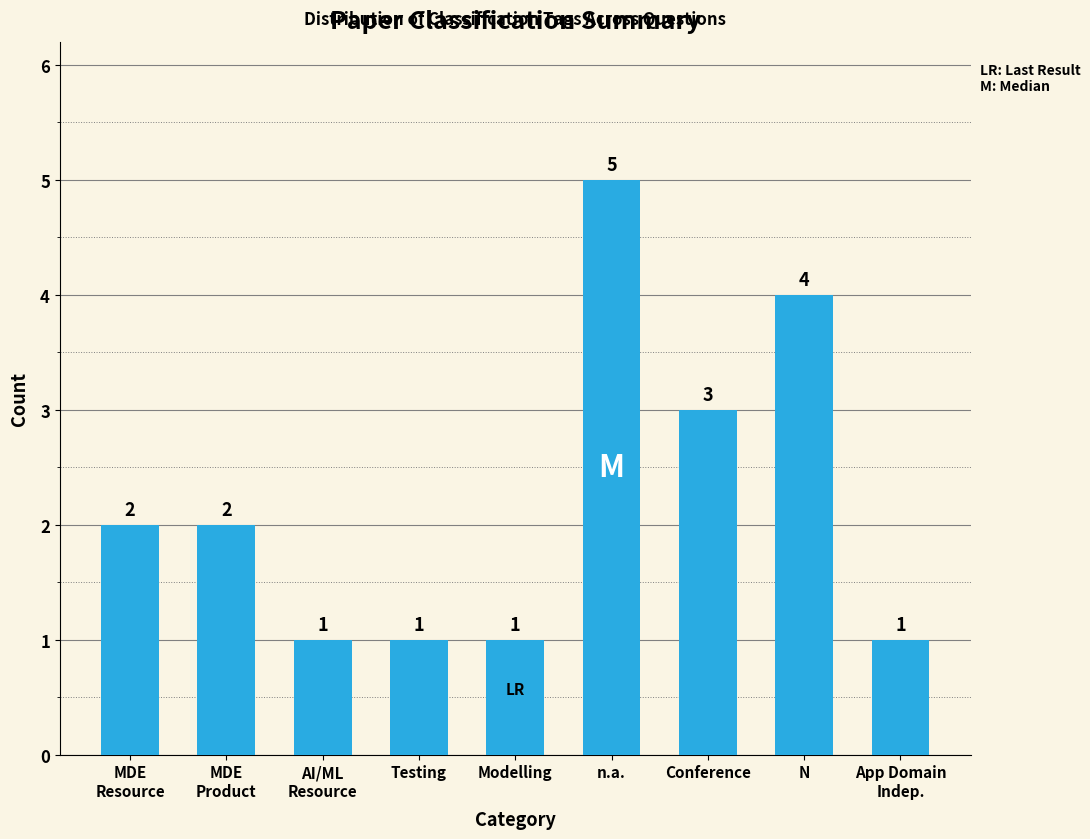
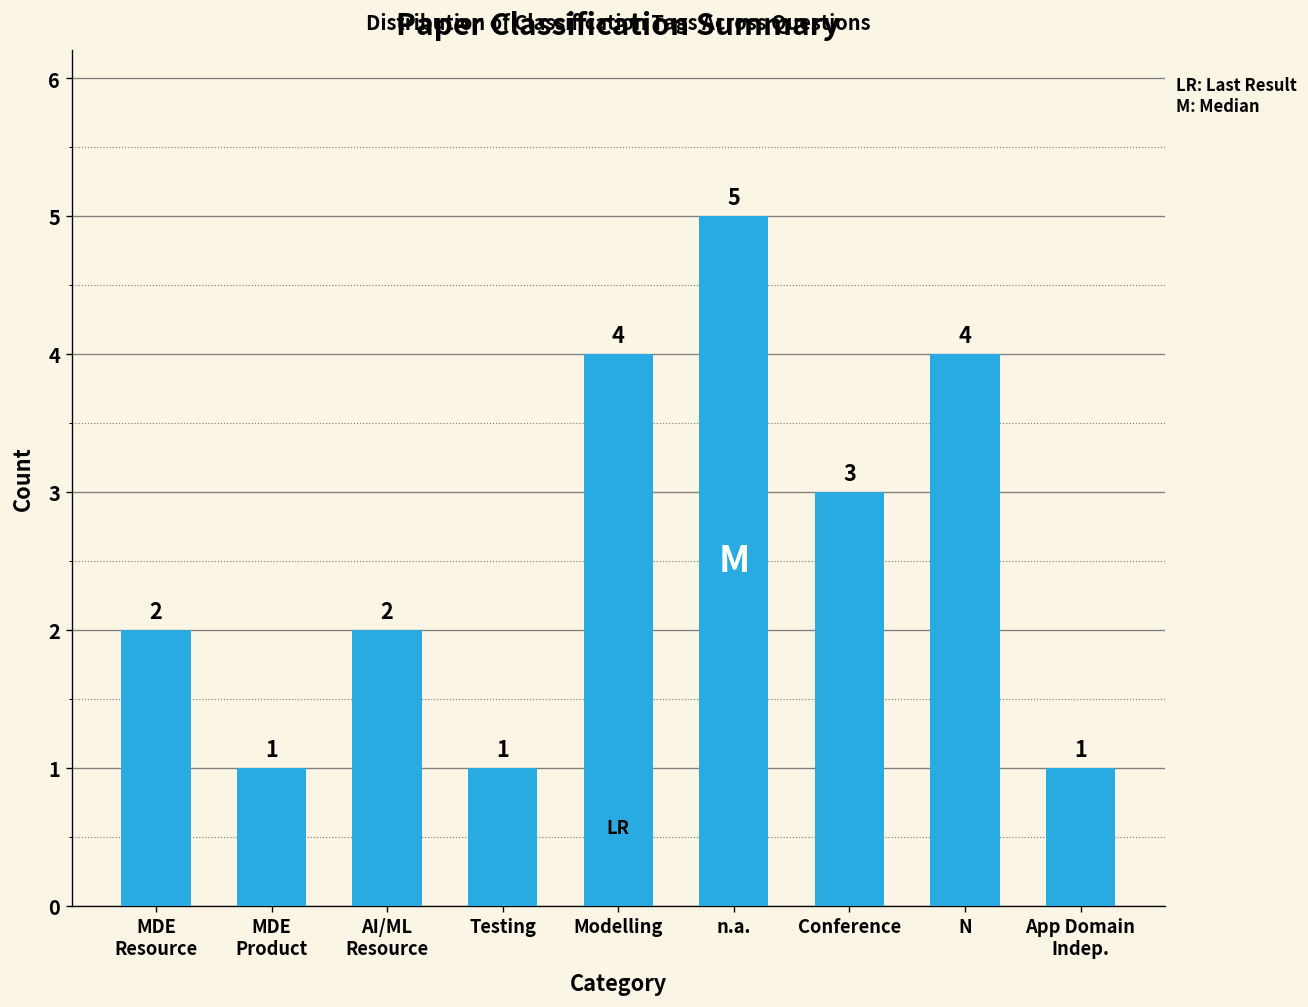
MDE Product: 2 -> 1
AI/ML Resource: 1 -> 2
Modelling: 1 -> 4
